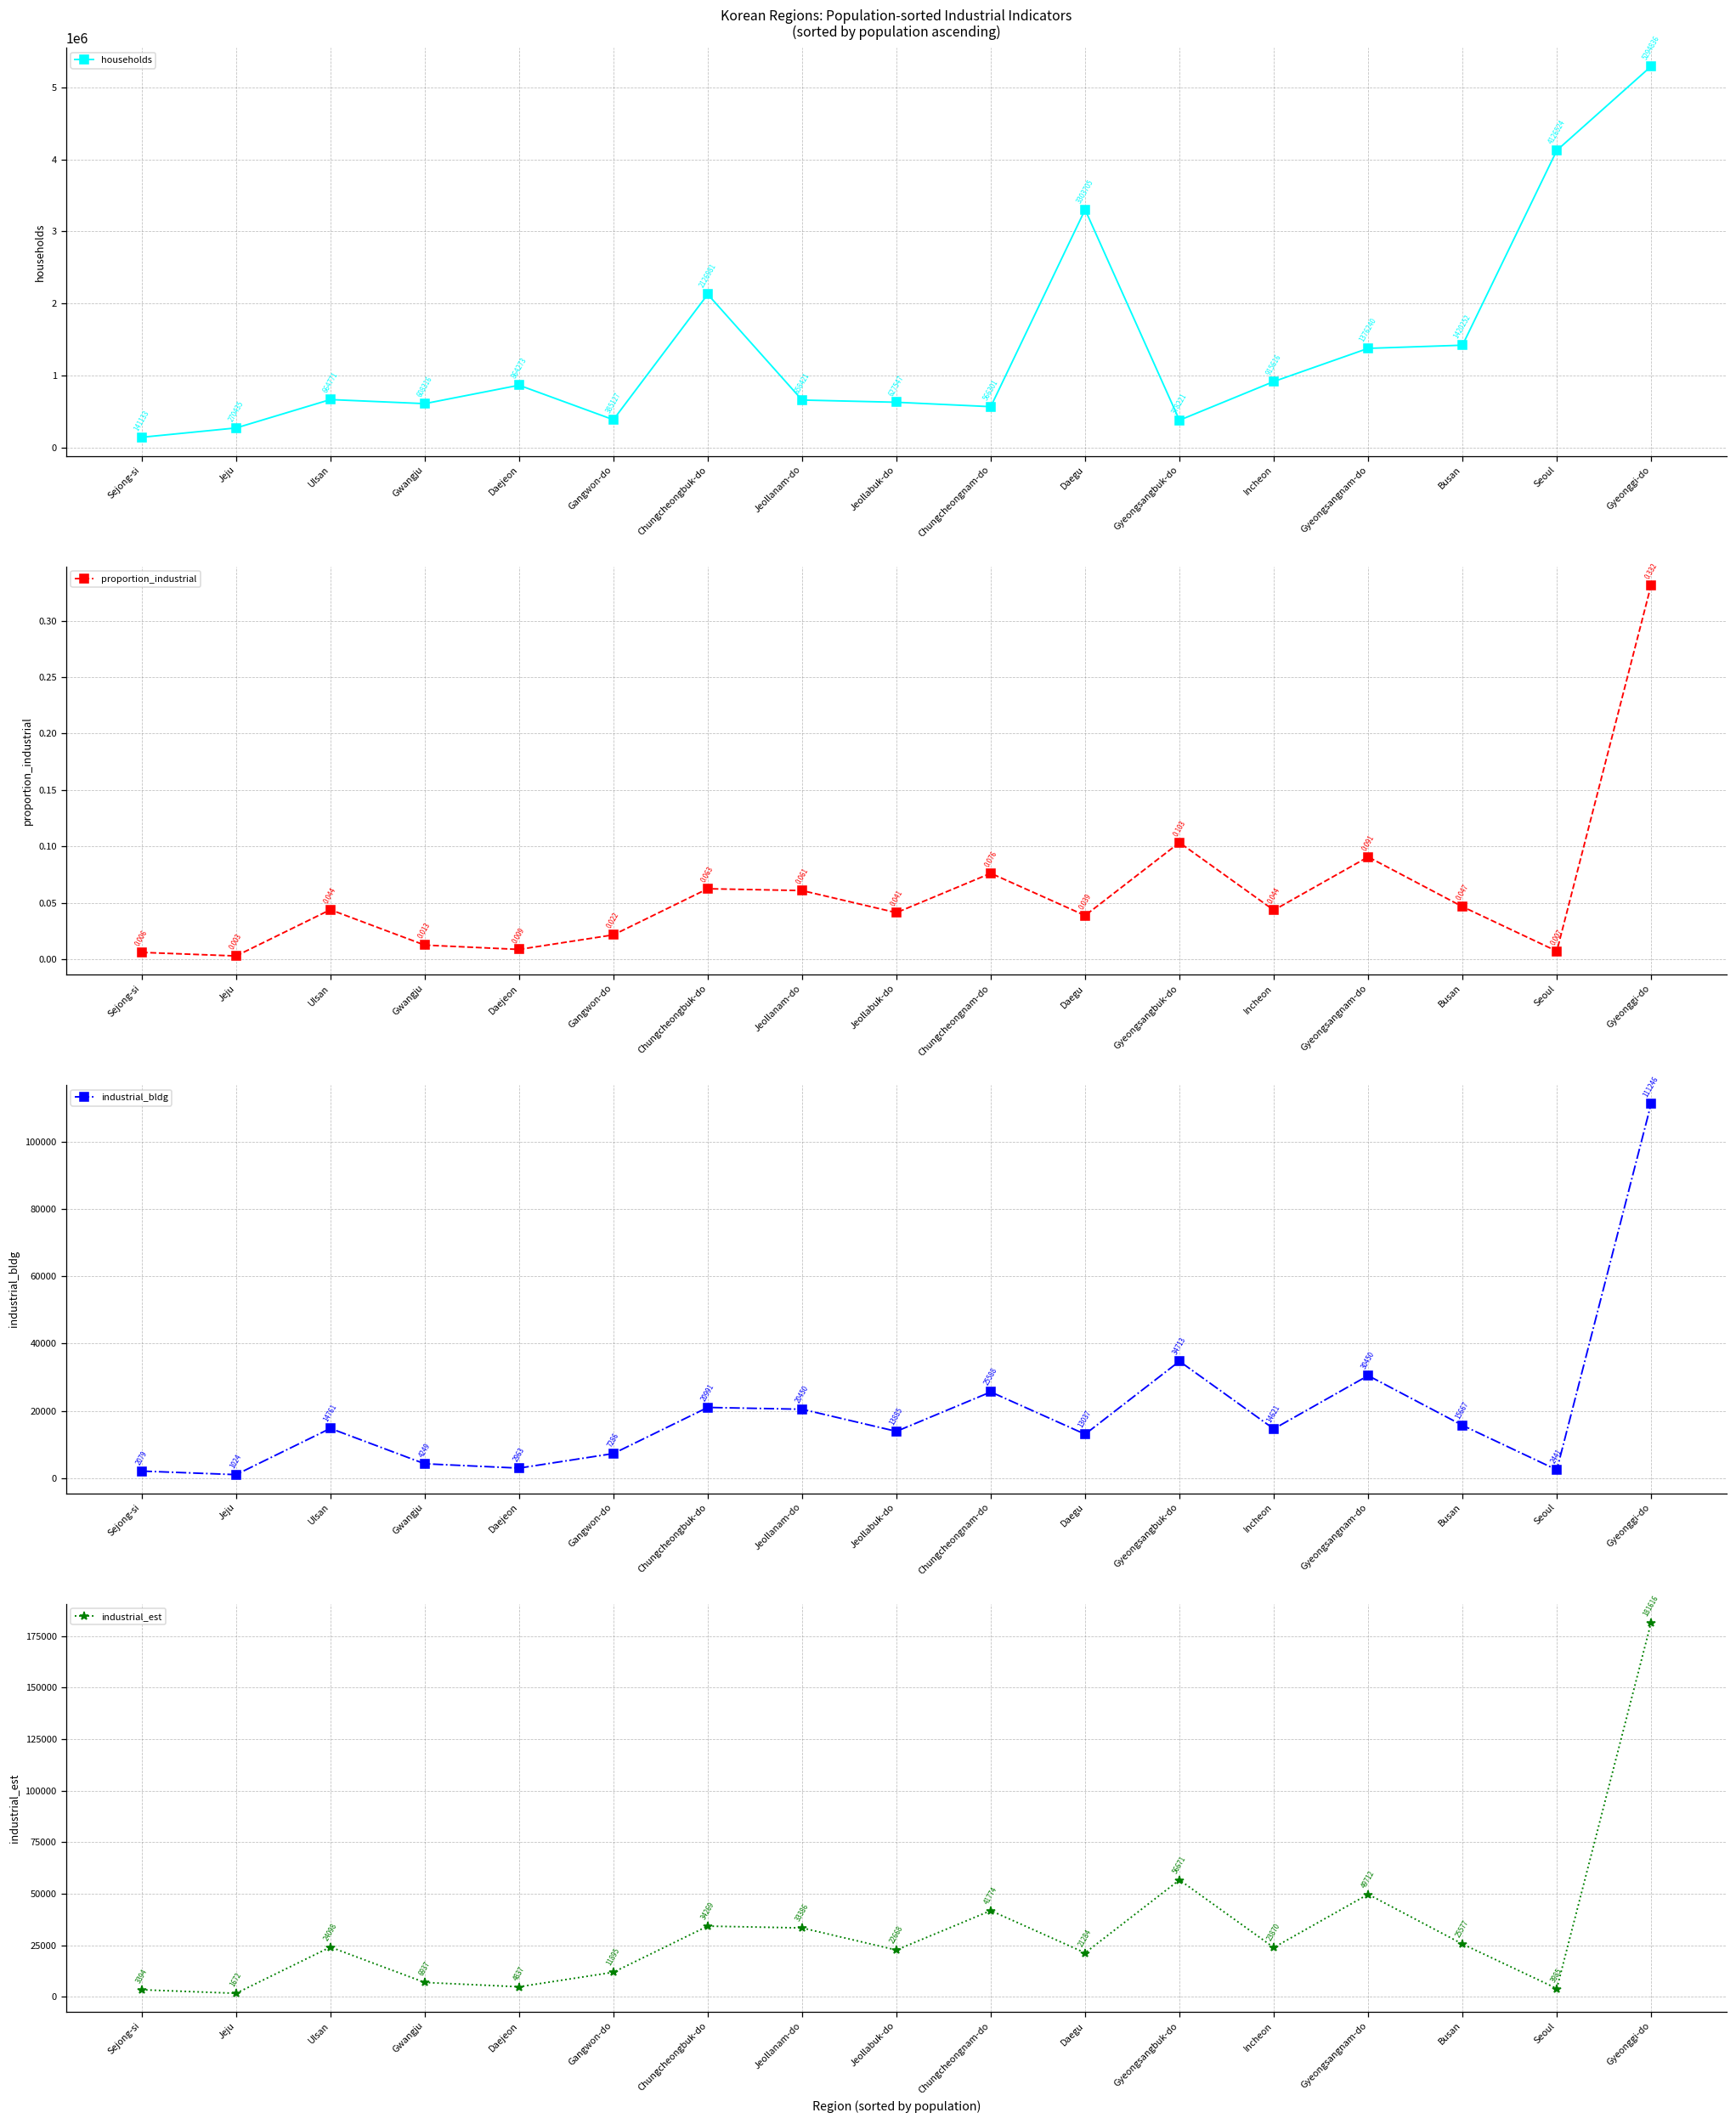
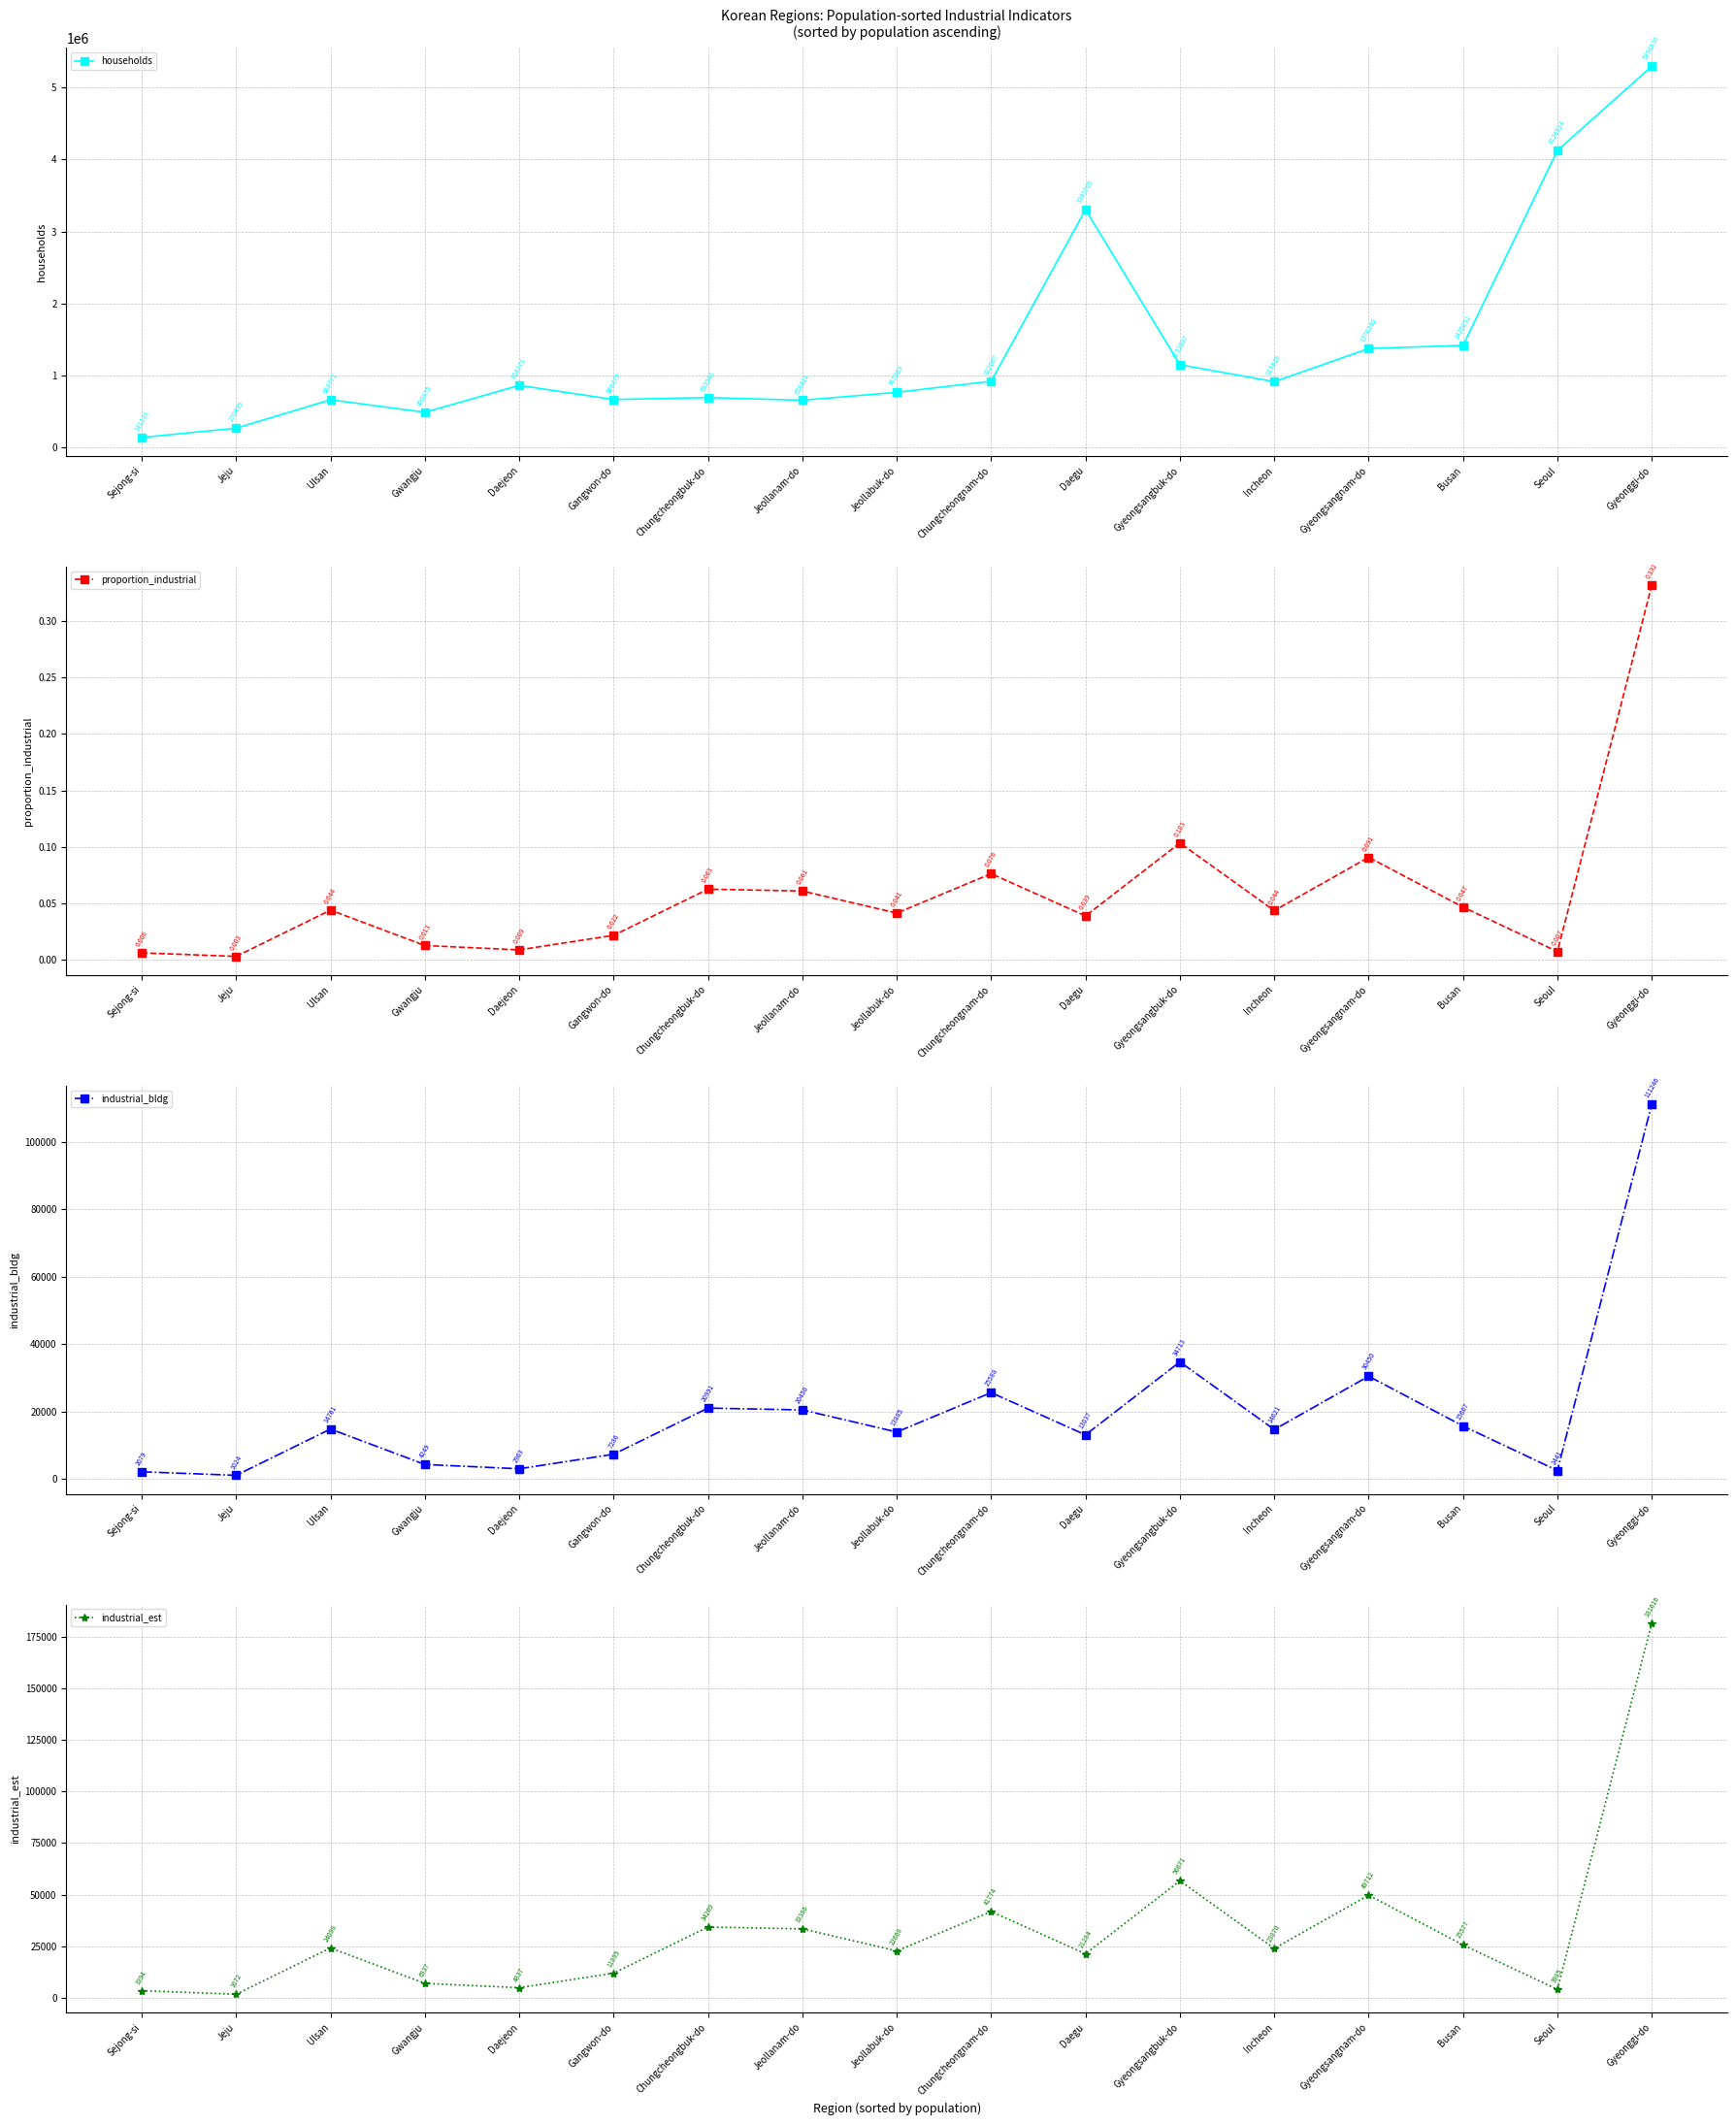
Korean Regions: Population-sorted Industrial Indicators (sorted by population ascending), Gwangju: 608316 -> 490975
Korean Regions: Population-sorted Industrial Indicators (sorted by population ascending), Gangwon-do: 385127 -> 668479
Korean Regions: Population-sorted Industrial Indicators (sorted by population ascending), Chungcheongbuk-do: 2126981 -> 695948
Korean Regions: Population-sorted Industrial Indicators (sorted by population ascending), Jeollabuk-do: 627547 -> 767803
Korean Regions: Population-sorted Industrial Indicators (sorted by population ascending), Chungcheongnam-do: 566301 -> 922067
Korean Regions: Population-sorted Industrial Indicators (sorted by population ascending), Gyeongsangbuk-do: 378221 -> 1152097
